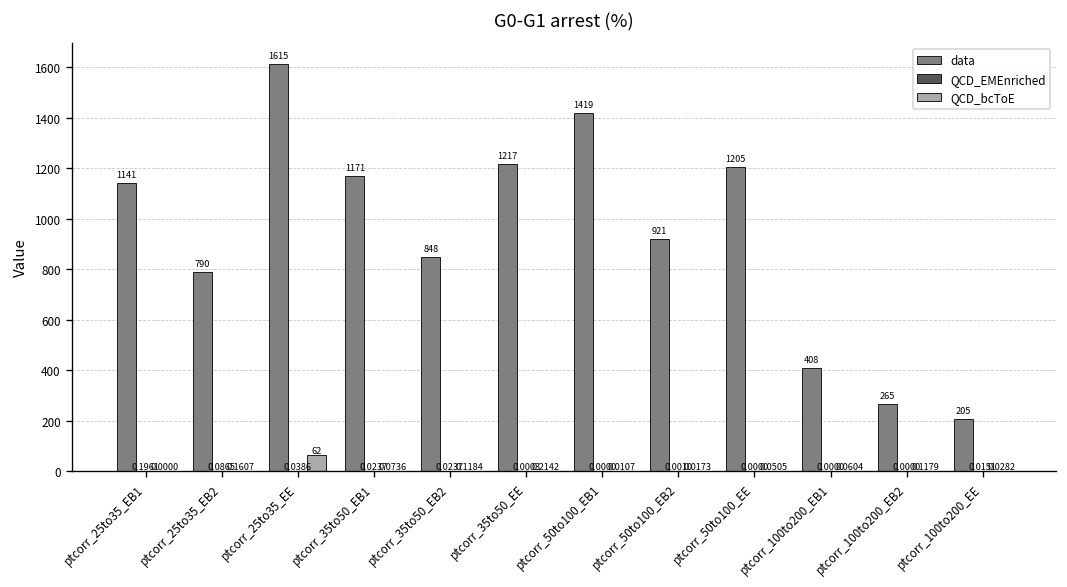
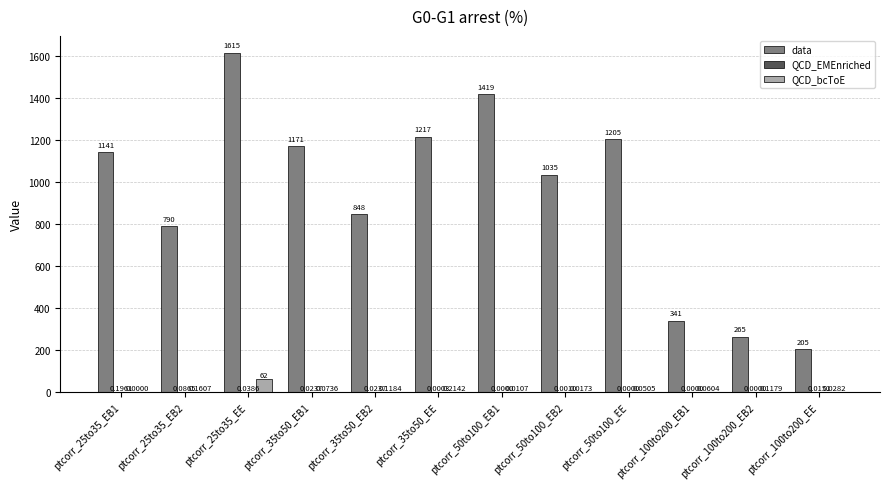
data, ptcorr_50to100_EB2: 921 -> 1035
data, ptcorr_100to200_EB1: 408 -> 341
